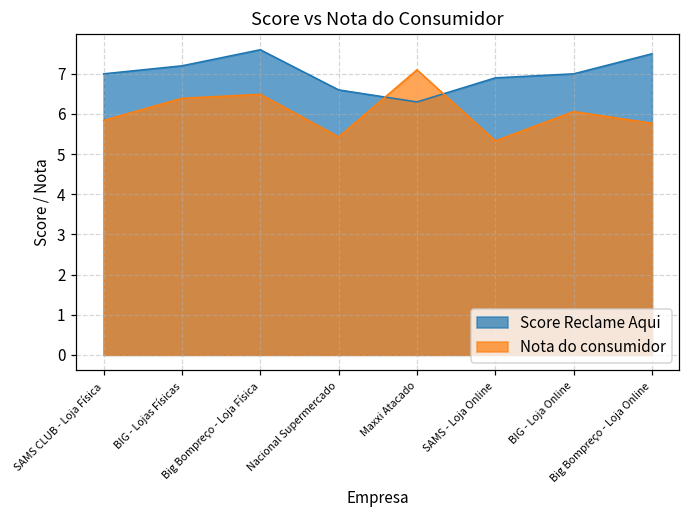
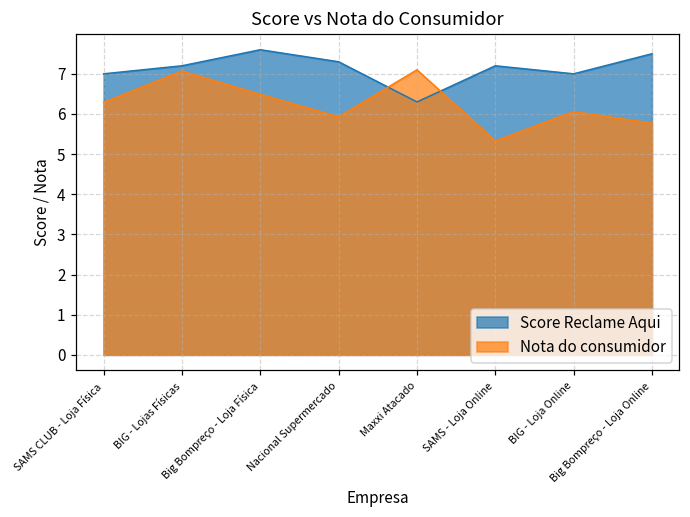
Nota do consumidor, SAMS CLUB - Loja Física: 5.8 -> 6.3
Nota do consumidor, BIG - Lojas Físicas: 6.4 -> 7.1
Score Reclame Aqui, Nacional Supermercado: 6.6 -> 7.3
Nota do consumidor, Nacional Supermercado: 5.4 -> 5.9
Score Reclame Aqui, SAMS - Loja Online: 6.9 -> 7.2
